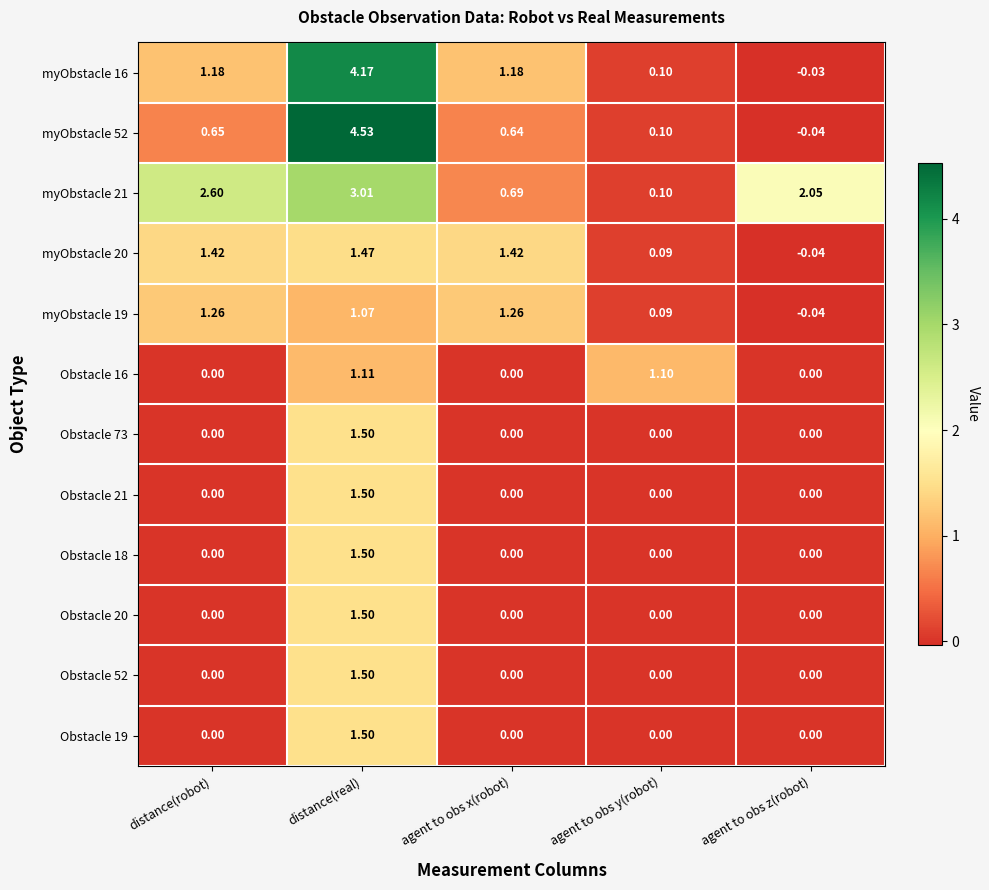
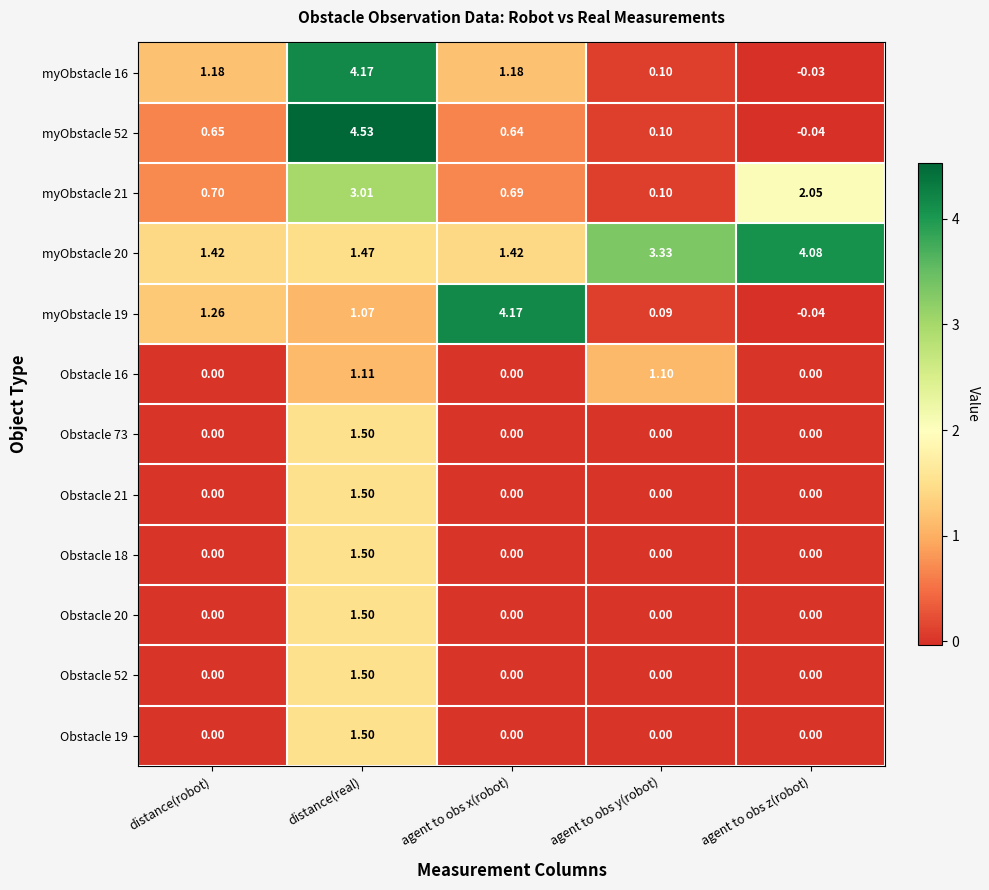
myObstacle 21, distance(robot): 2.60 -> 0.70
myObstacle 20, agent to obs y(robot): 0.09 -> 3.33
myObstacle 20, agent to obs z(robot): -0.04 -> 4.08
myObstacle 19, agent to obs x(robot): 1.26 -> 4.17
